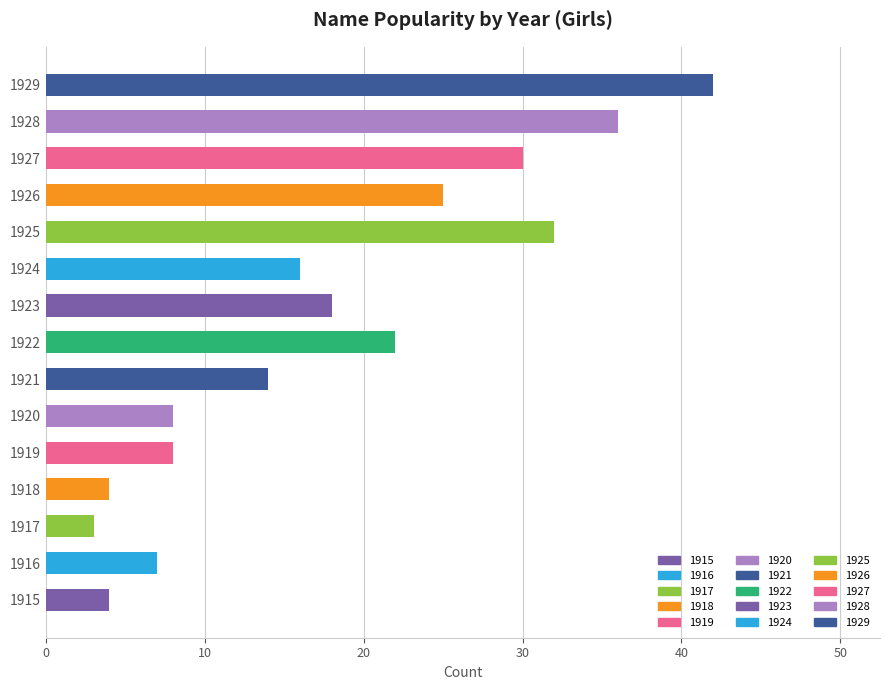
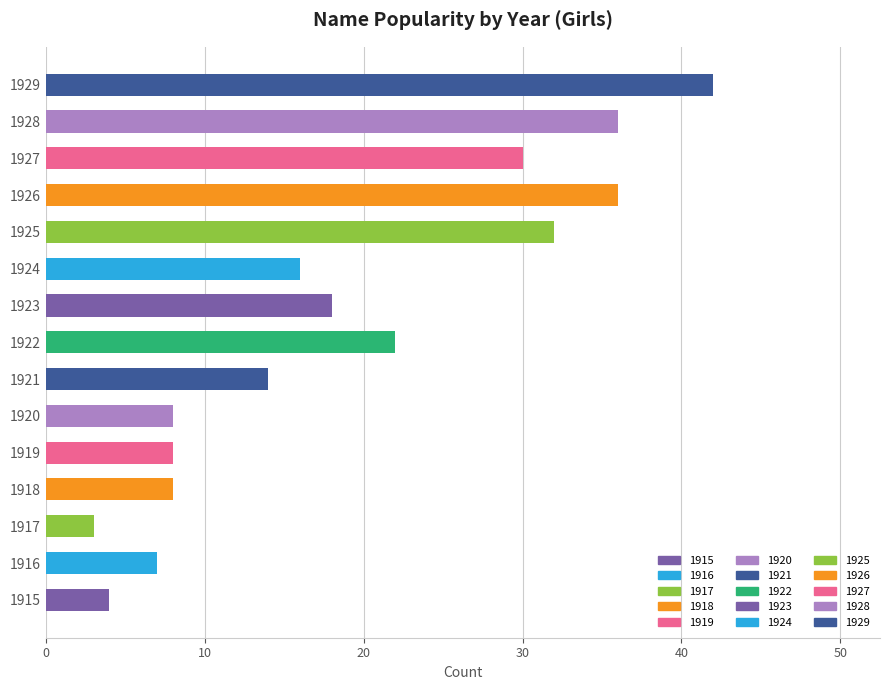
1926: 25 -> 36
1918: 4 -> 8
